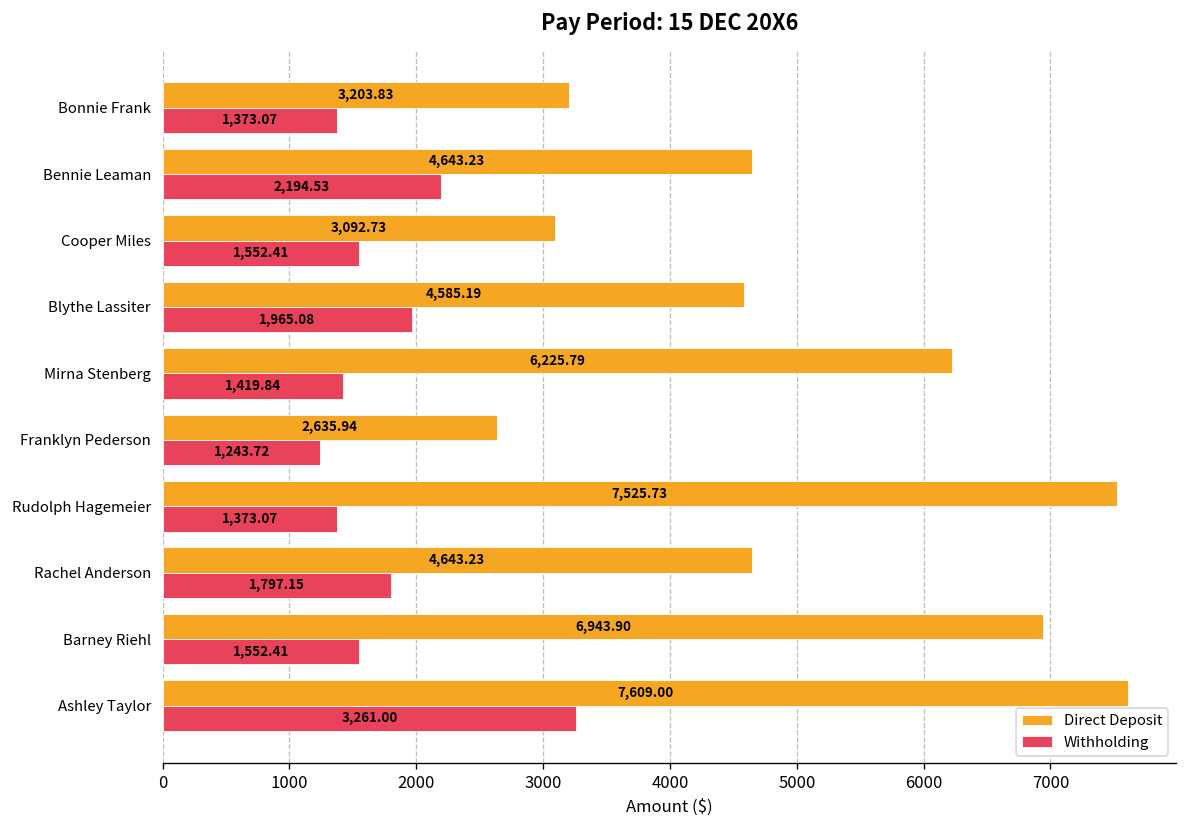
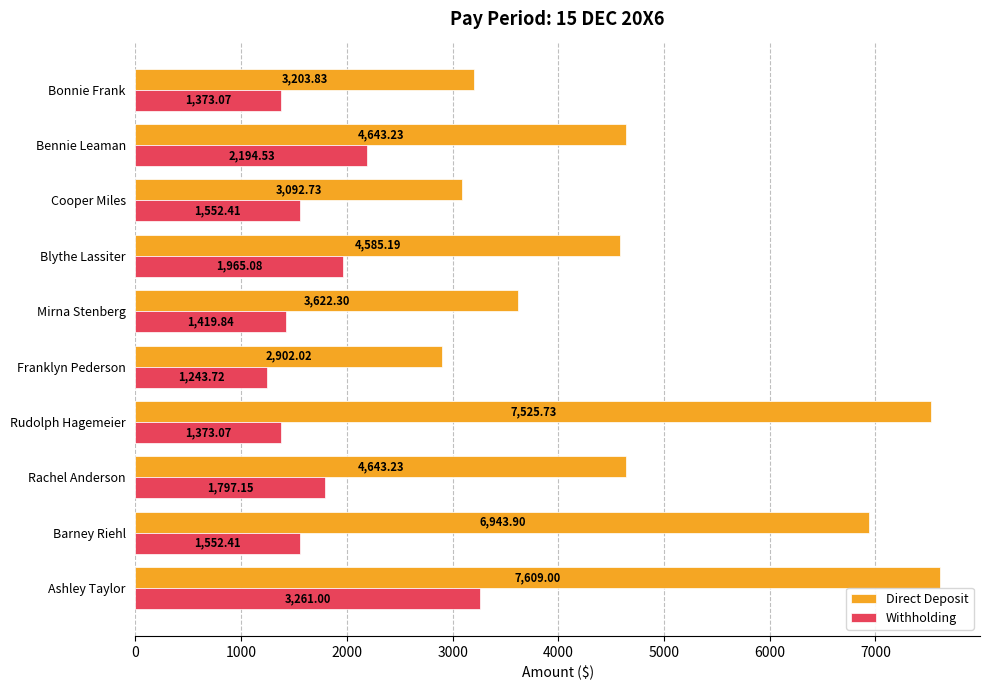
Direct Deposit, Mirna Stenberg: 6,225.79 -> 3,622.30
Direct Deposit, Franklyn Pederson: 2,635.94 -> 2,902.02
